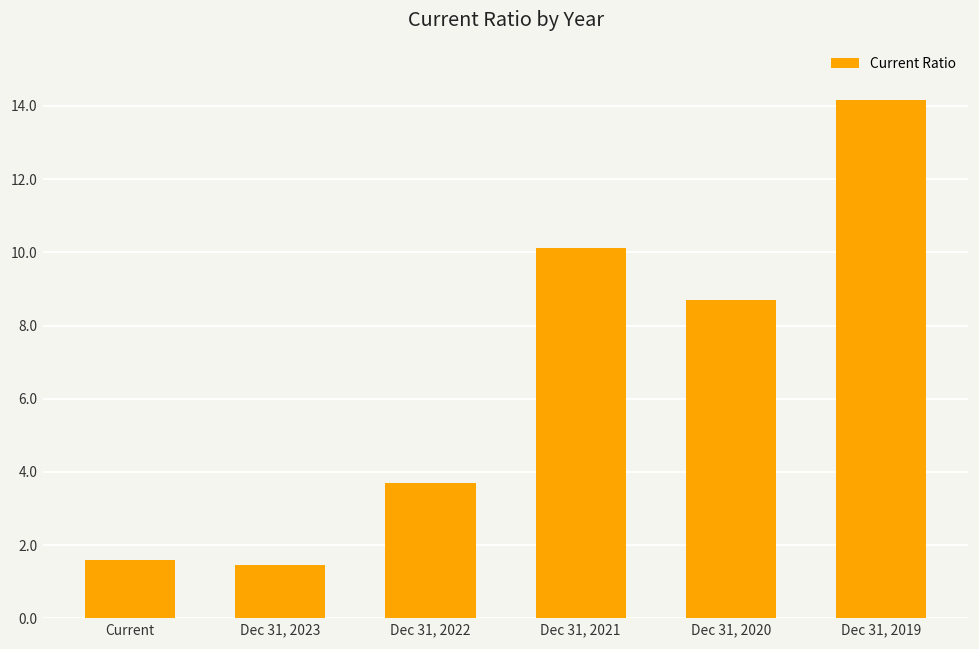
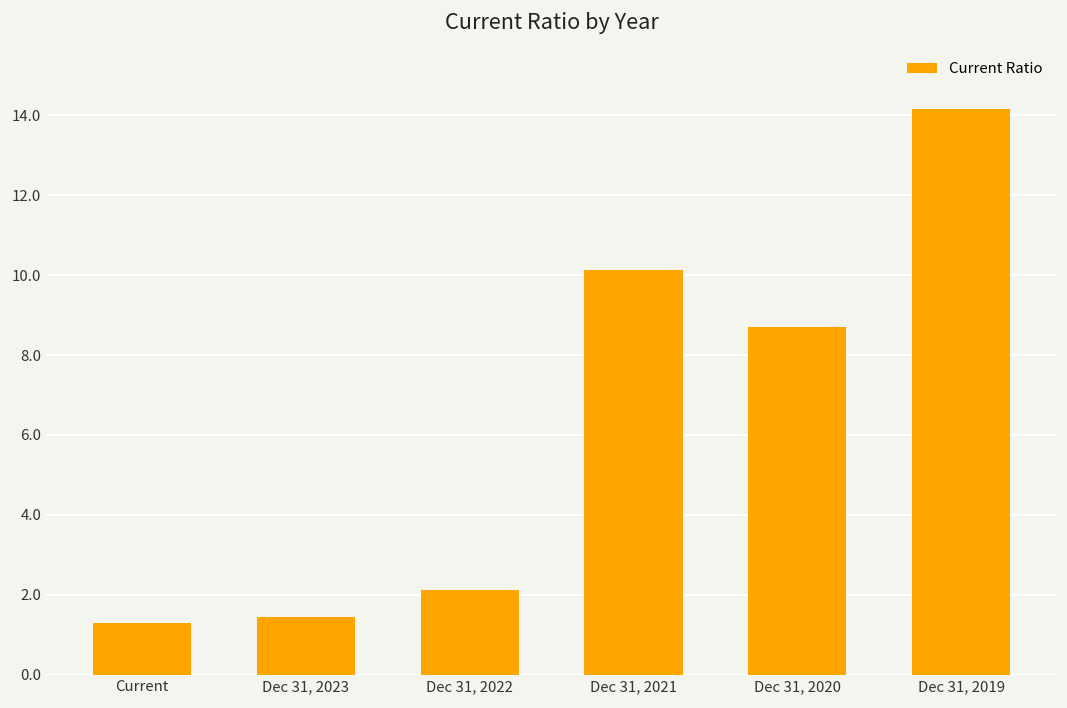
Current: 1.6 -> 1.3
Dec 31, 2022: 3.7 -> 2.1
